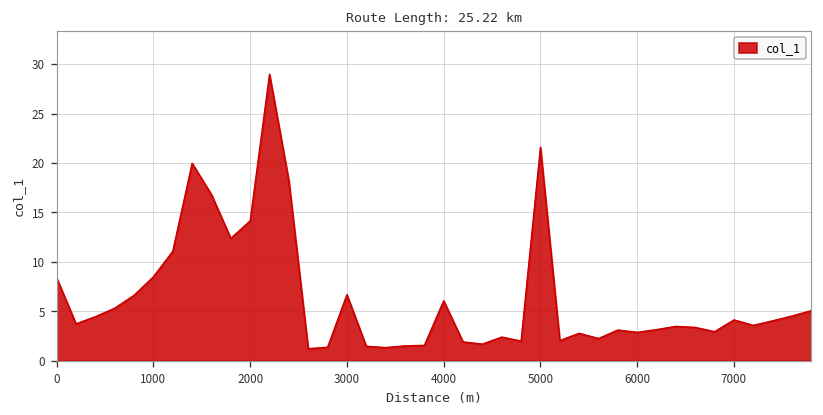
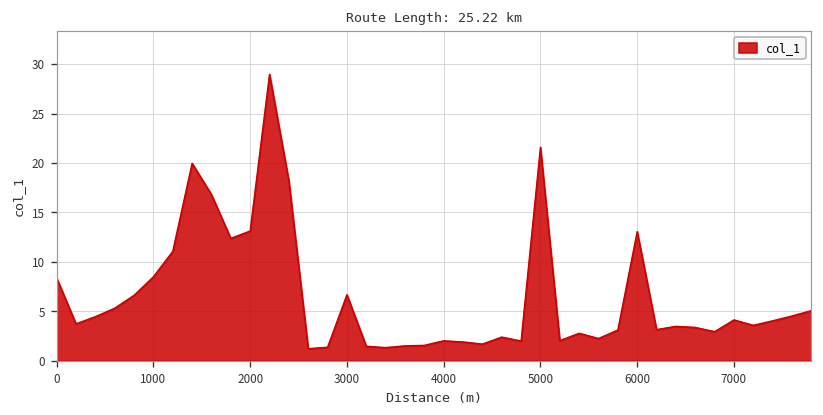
2000: 14 -> 13
4000: 6 -> 2
6000: 3 -> 13
